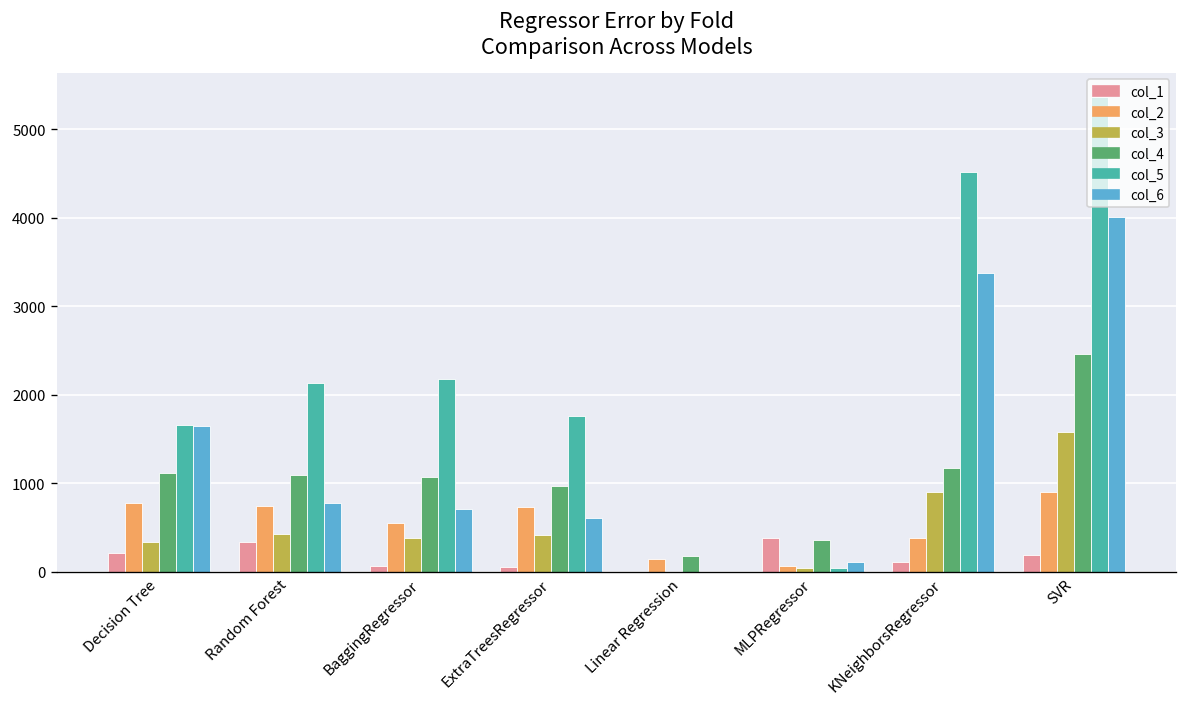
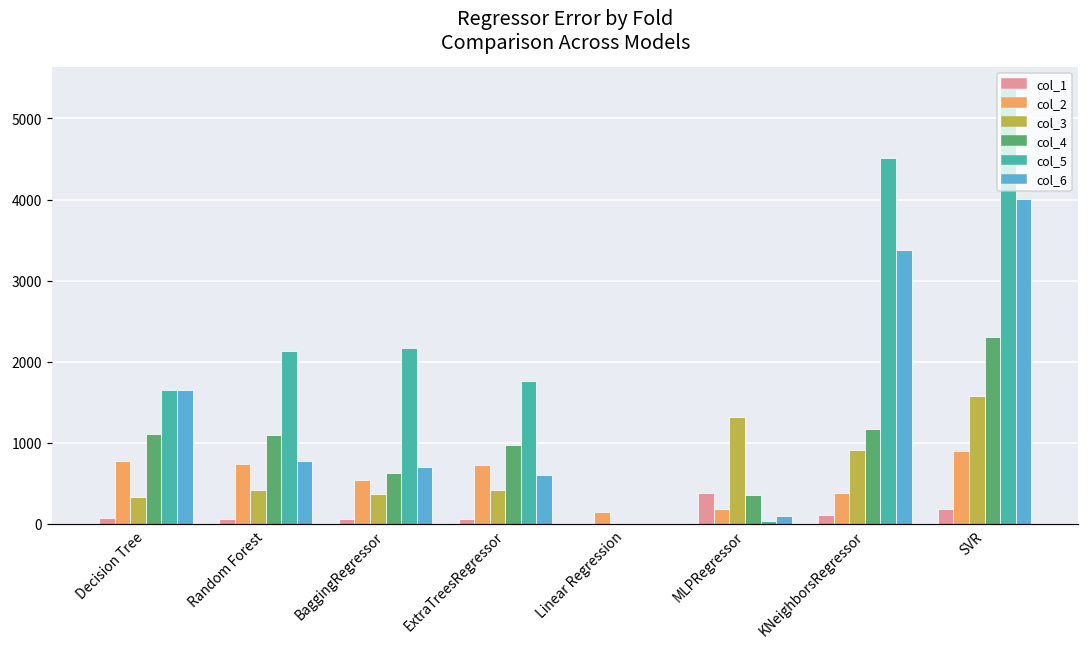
col_1, Decision Tree: 200 -> 100
col_1, Random Forest: 300 -> 100
col_4, BaggingRegressor: 1100 -> 600
col_4, Linear Regression: 200 -> 0
col_2, MLPRegressor: 100 -> 200
col_3, MLPRegressor: 0 -> 1300
col_4, SVR: 2500 -> 2300
